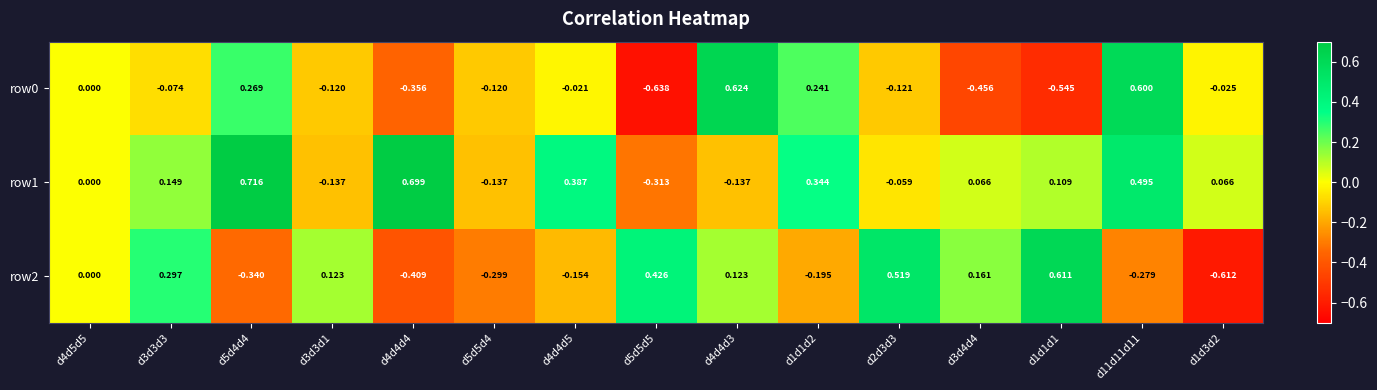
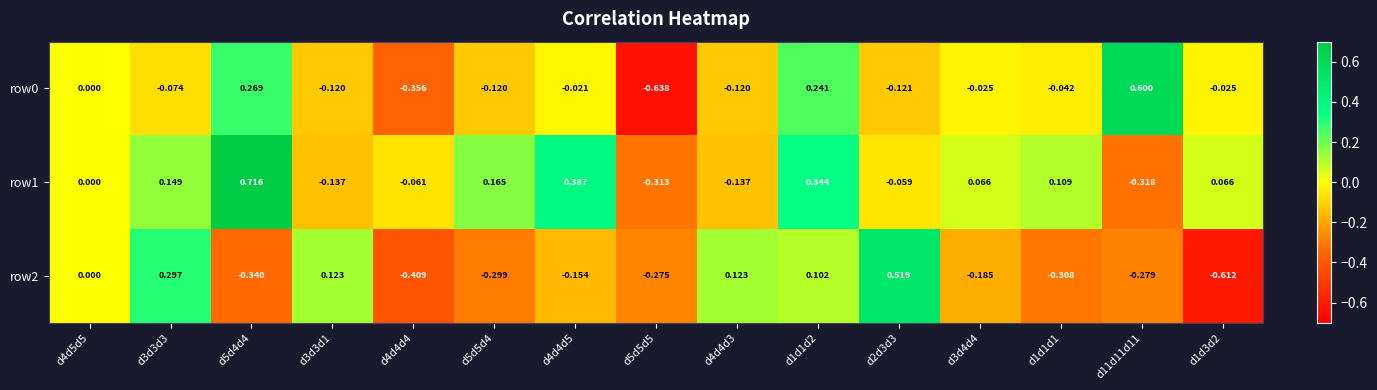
row0, d4d4d3: 0.624 -> -0.120
row0, d3d4d4: -0.456 -> -0.025
row0, d1d1d1: -0.545 -> -0.042
row1, d4d4d4: 0.699 -> -0.061
row1, d5d5d4: -0.137 -> 0.165
row1, d11d11d11: 0.495 -> -0.318
row2, d5d5d5: 0.426 -> -0.275
row2, d1d1d2: -0.195 -> 0.102
row2, d3d4d4: 0.161 -> -0.185
row2, d1d1d1: 0.611 -> -0.308
